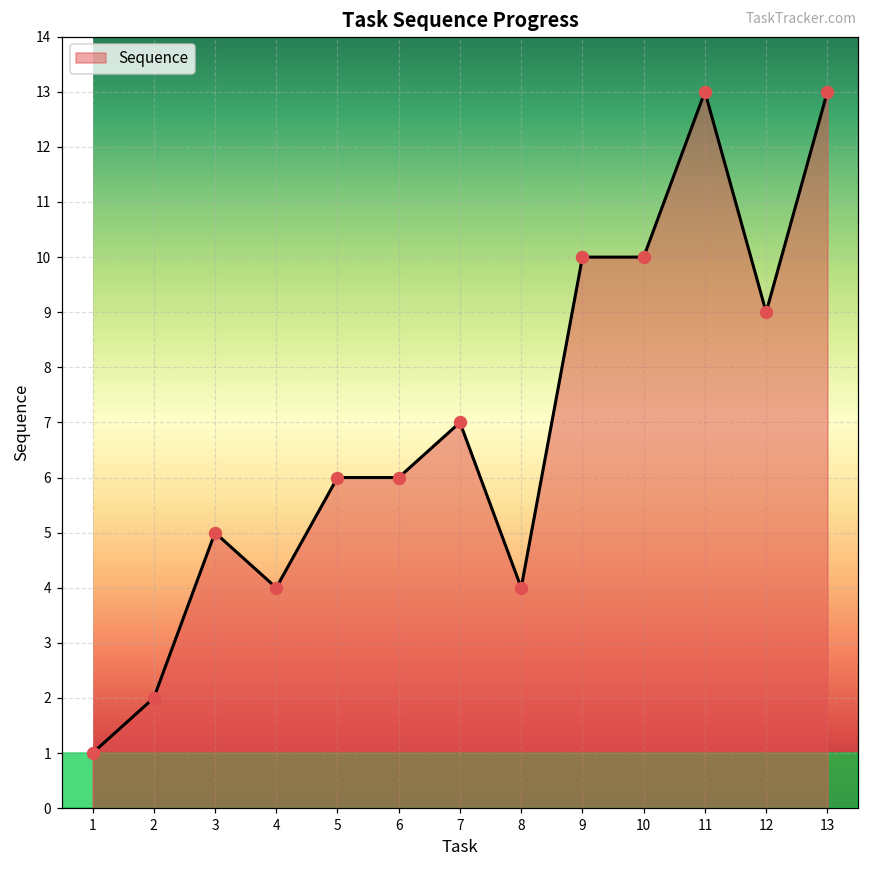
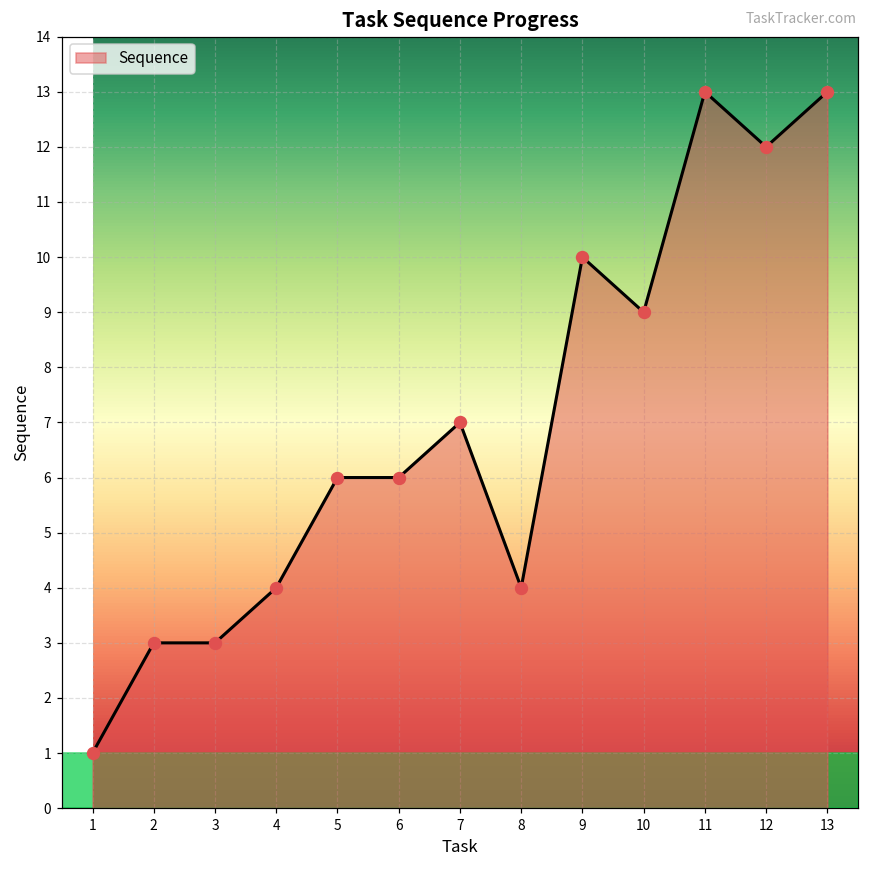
2: 2 -> 3
3: 5 -> 3
10: 10 -> 9
12: 9 -> 12
